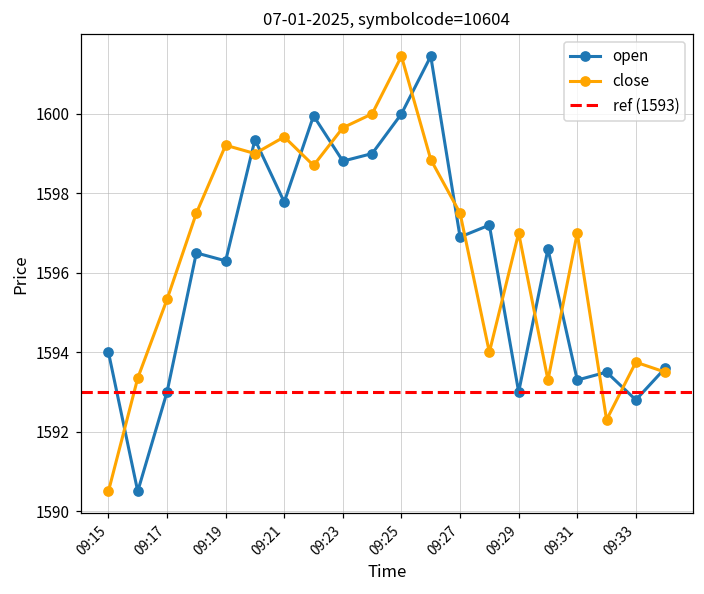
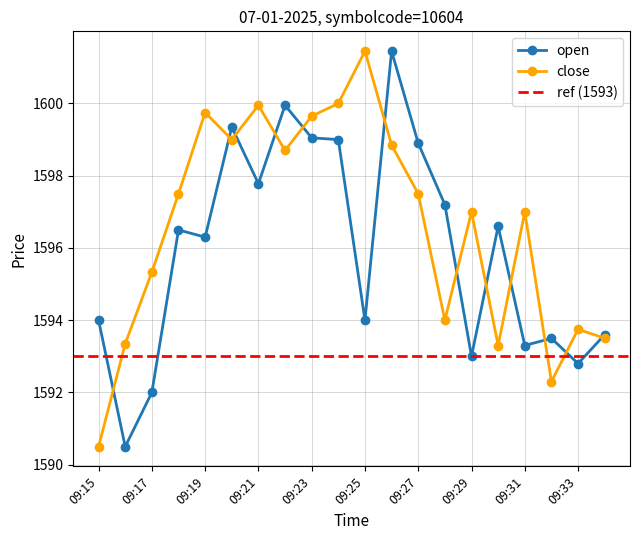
open, 09:17: 1593 -> 1592
close, 09:19: 1599.2 -> 1599.8
close, 09:21: 1599.4 -> 1600.0
open, 09:23: 1598.8 -> 1599.1
open, 09:25: 1600 -> 1594
open, 09:27: 1596.9 -> 1598.9
